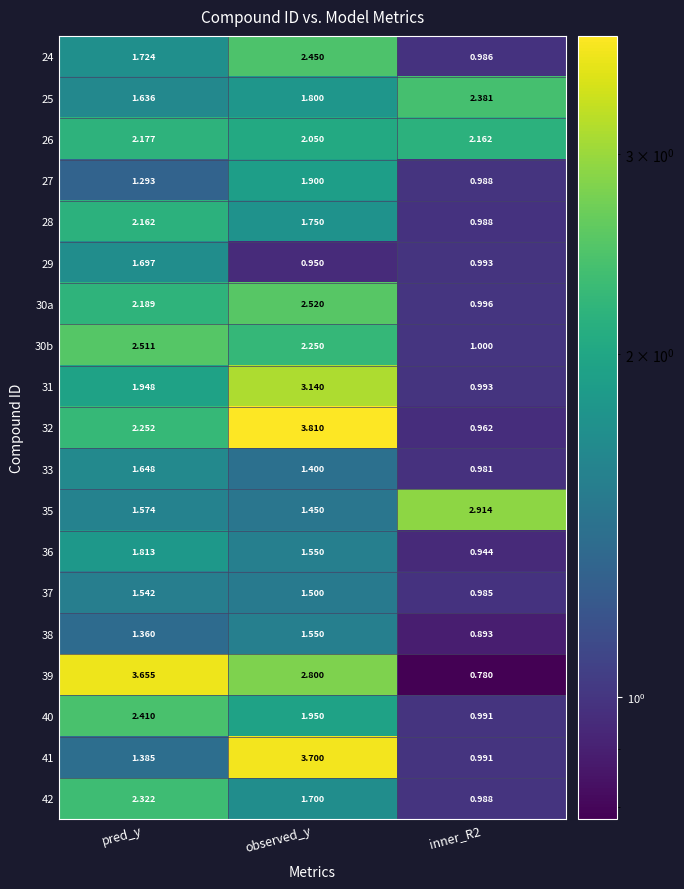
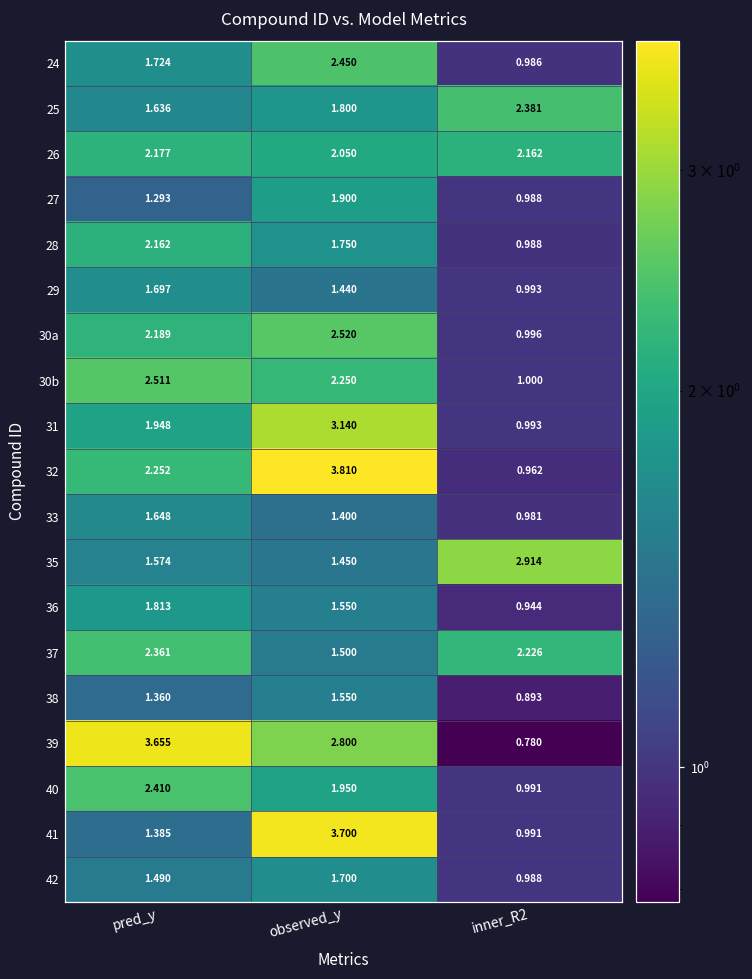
29, observed_y: 0.950 -> 1.440
37, pred_y: 1.542 -> 2.361
37, inner_R2: 0.985 -> 2.226
42, pred_y: 2.322 -> 1.490
